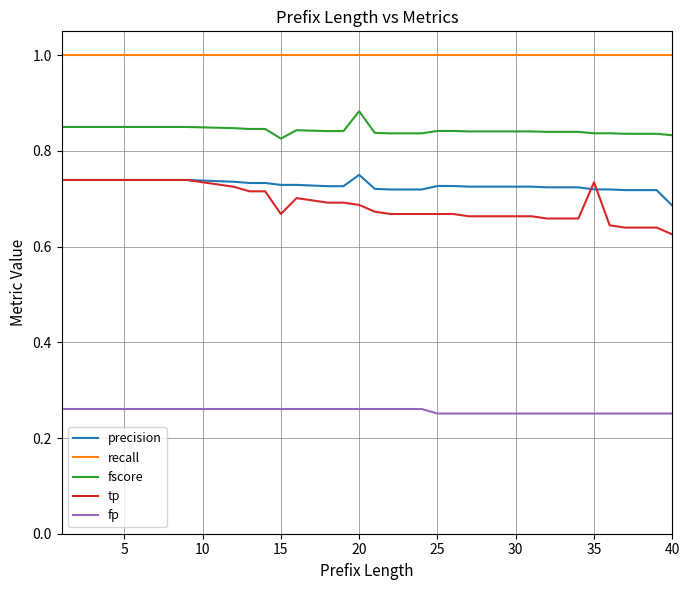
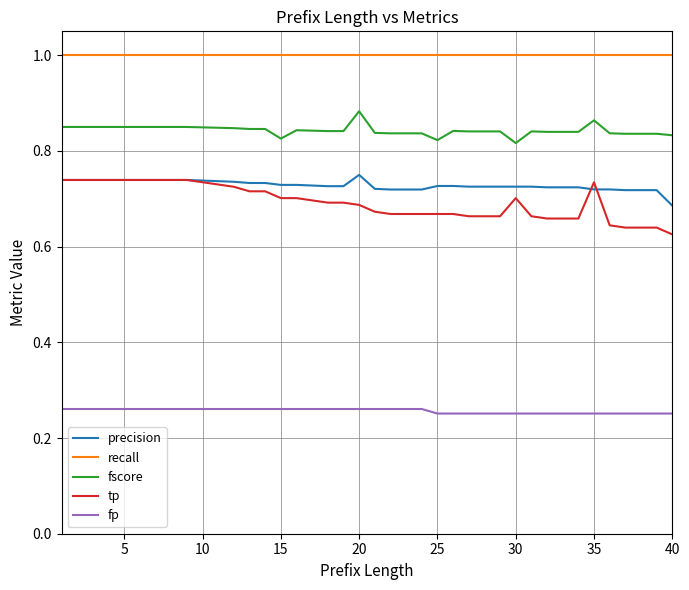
tp, 15: 0.67 -> 0.70
fscore, 25: 0.84 -> 0.82
fscore, 30: 0.84 -> 0.82
tp, 30: 0.66 -> 0.70
fscore, 35: 0.84 -> 0.86
